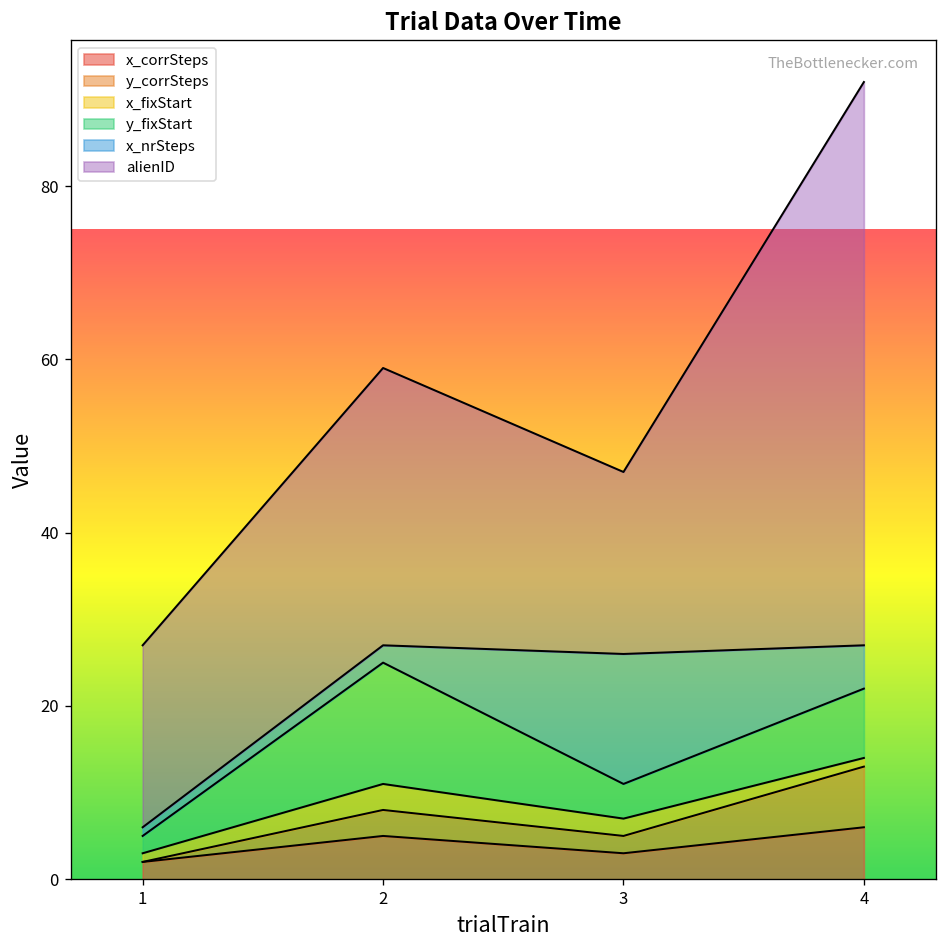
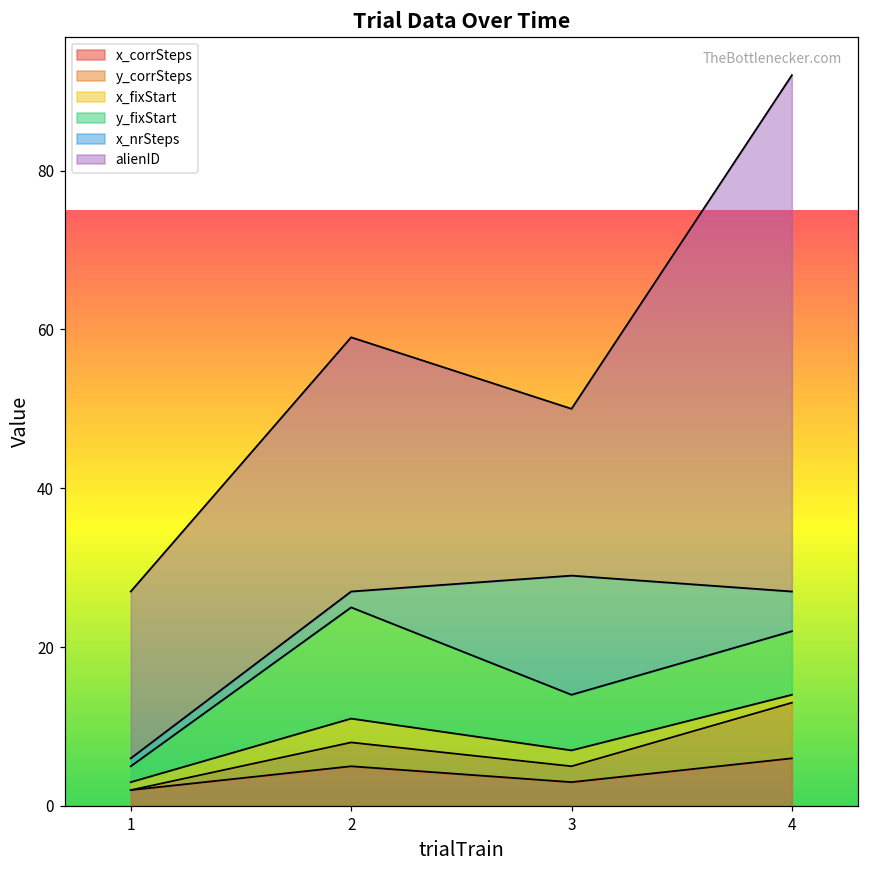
y_fixStart, 3: 4 -> 7
